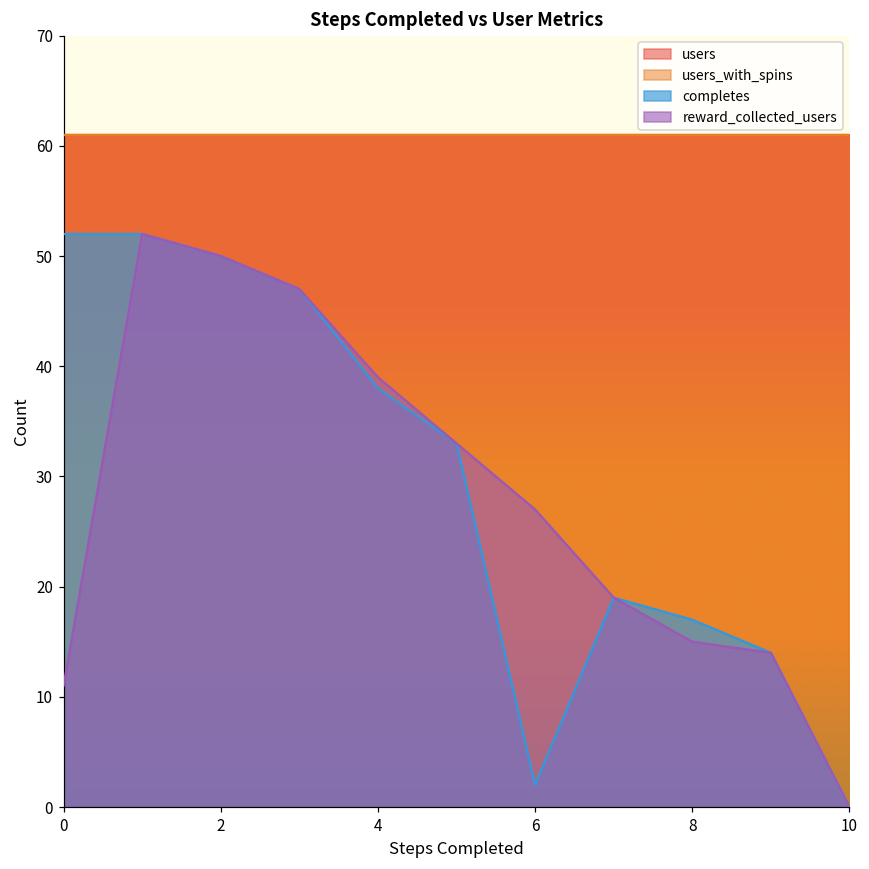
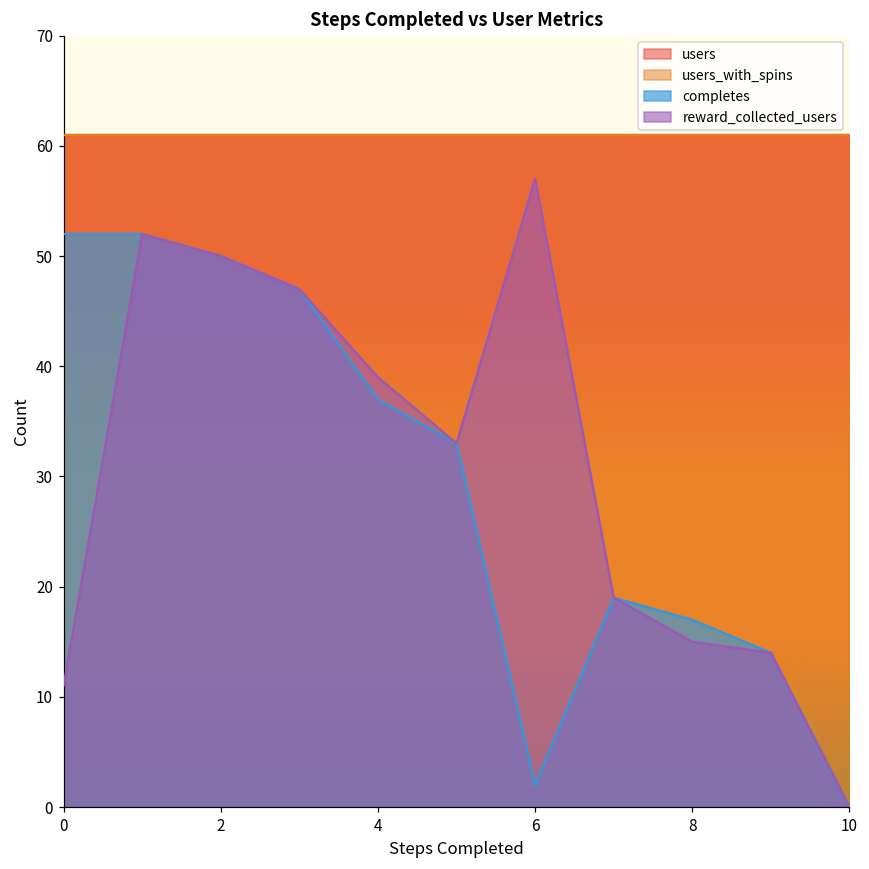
completes, 4: 38 -> 37
reward_collected_users, 6: 27 -> 57
